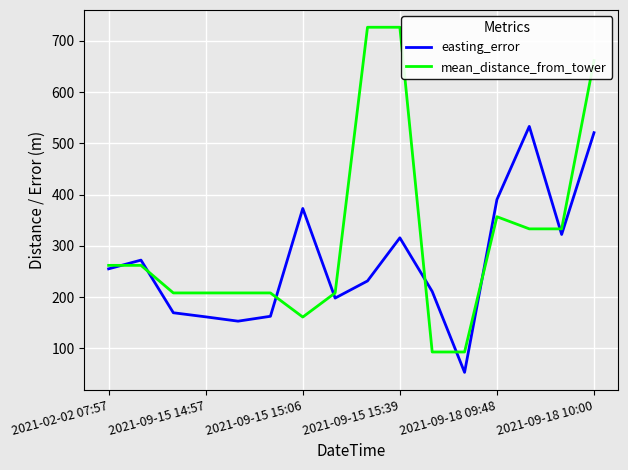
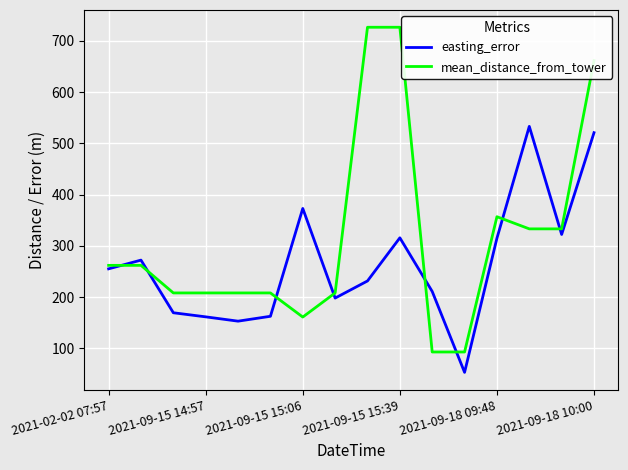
easting_error, 2021-09-18 09:48: 390 -> 310
